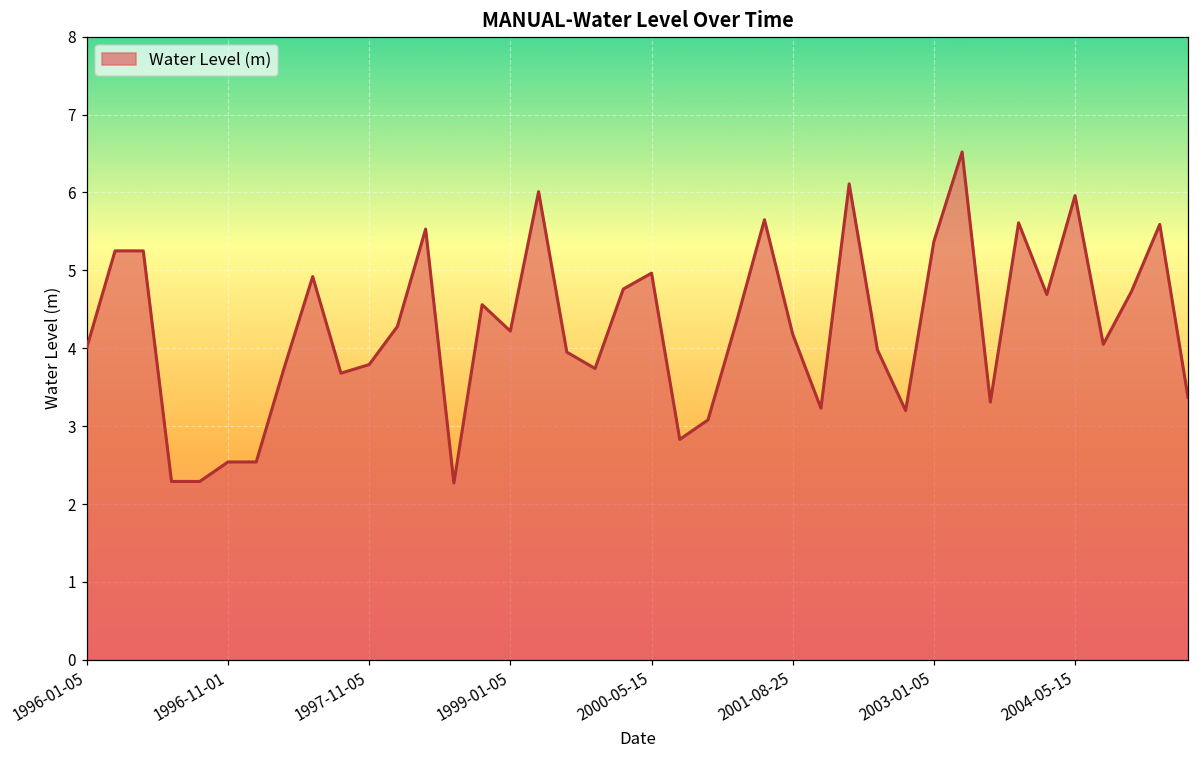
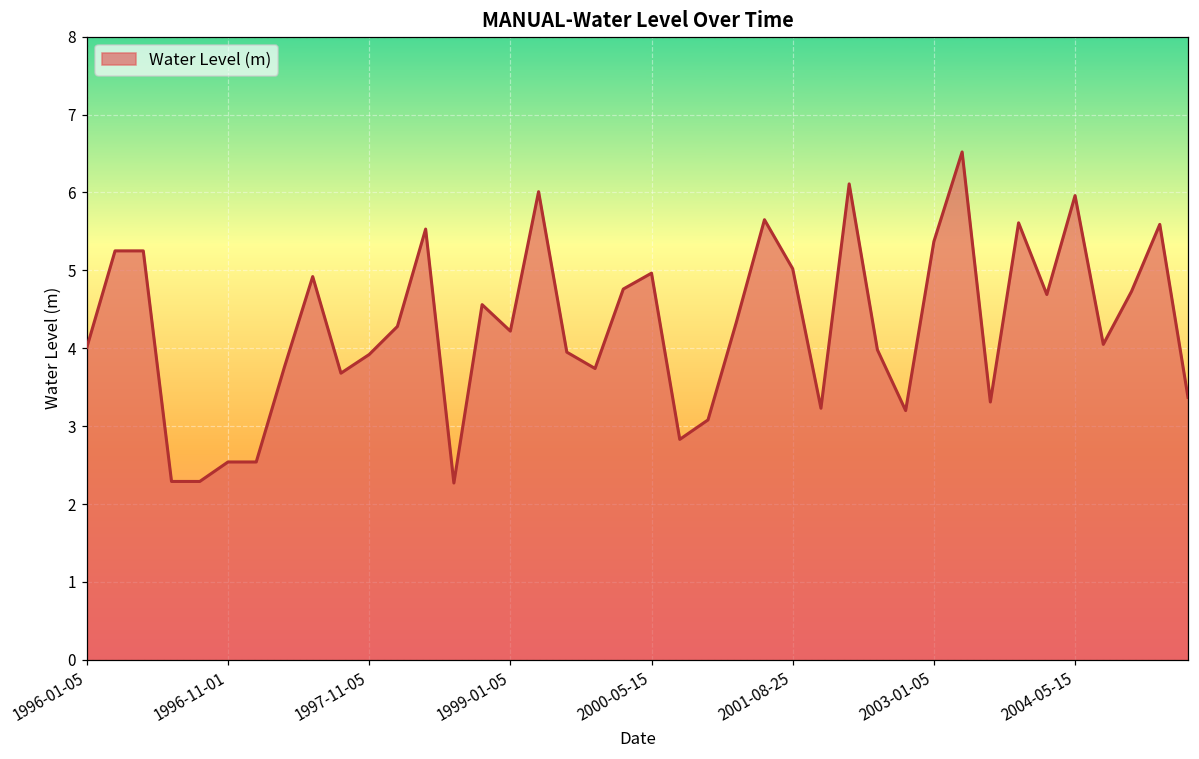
1997-11-05: 3.8 -> 3.9
2001-08-25: 4.2 -> 5.0
